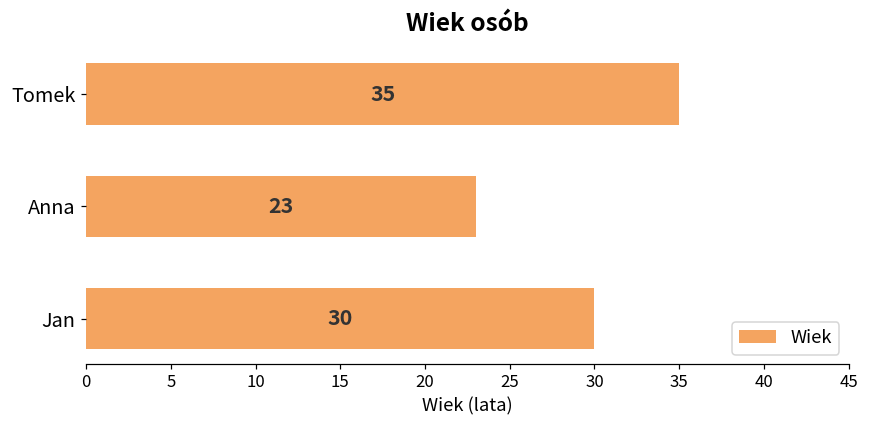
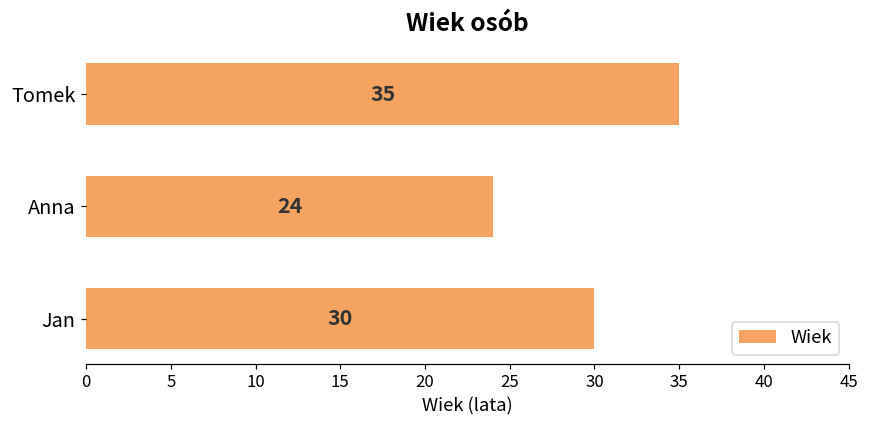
Anna: 23 -> 24
